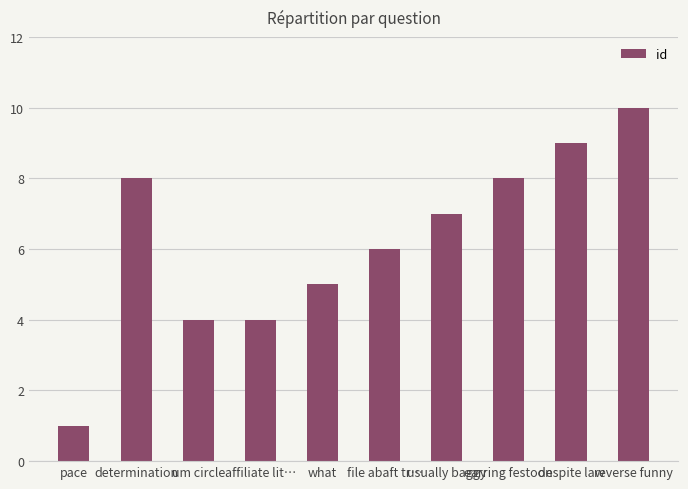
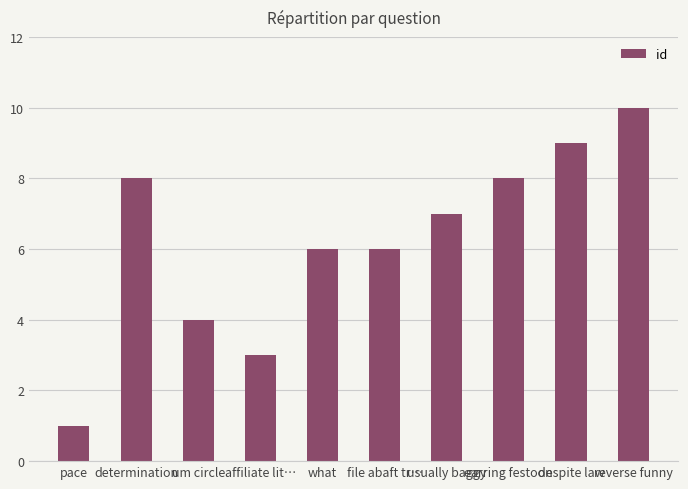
affiliate lit…: 4 -> 3
what: 5 -> 6
